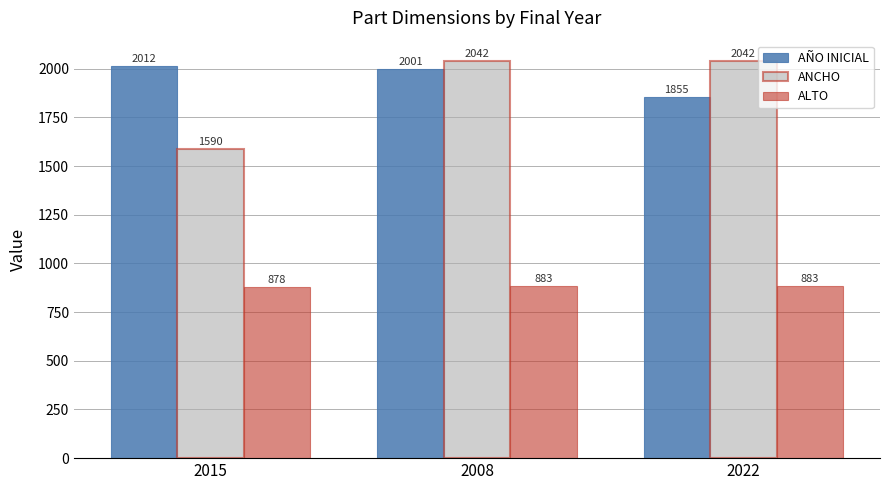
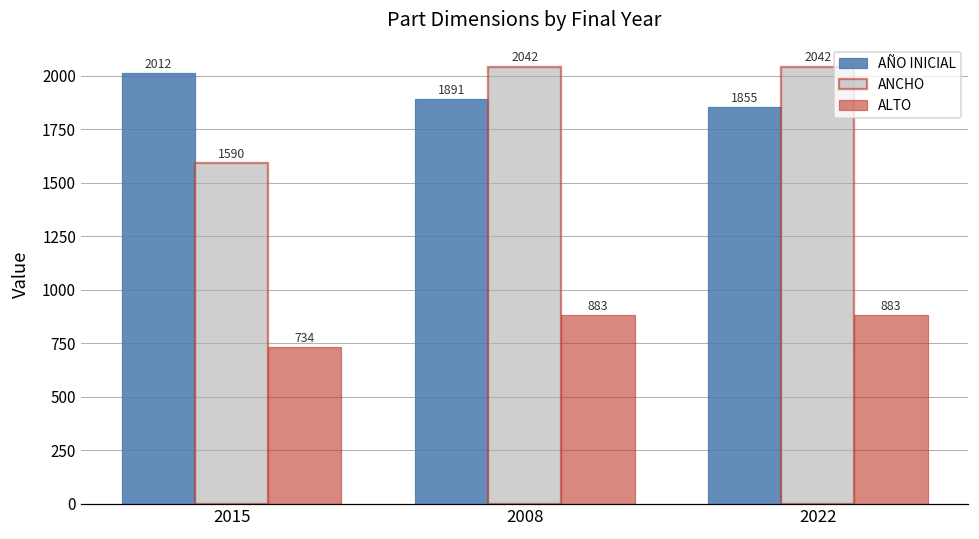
ALTO, 2015: 878 -> 734
AÑO INICIAL, 2008: 2001 -> 1891
